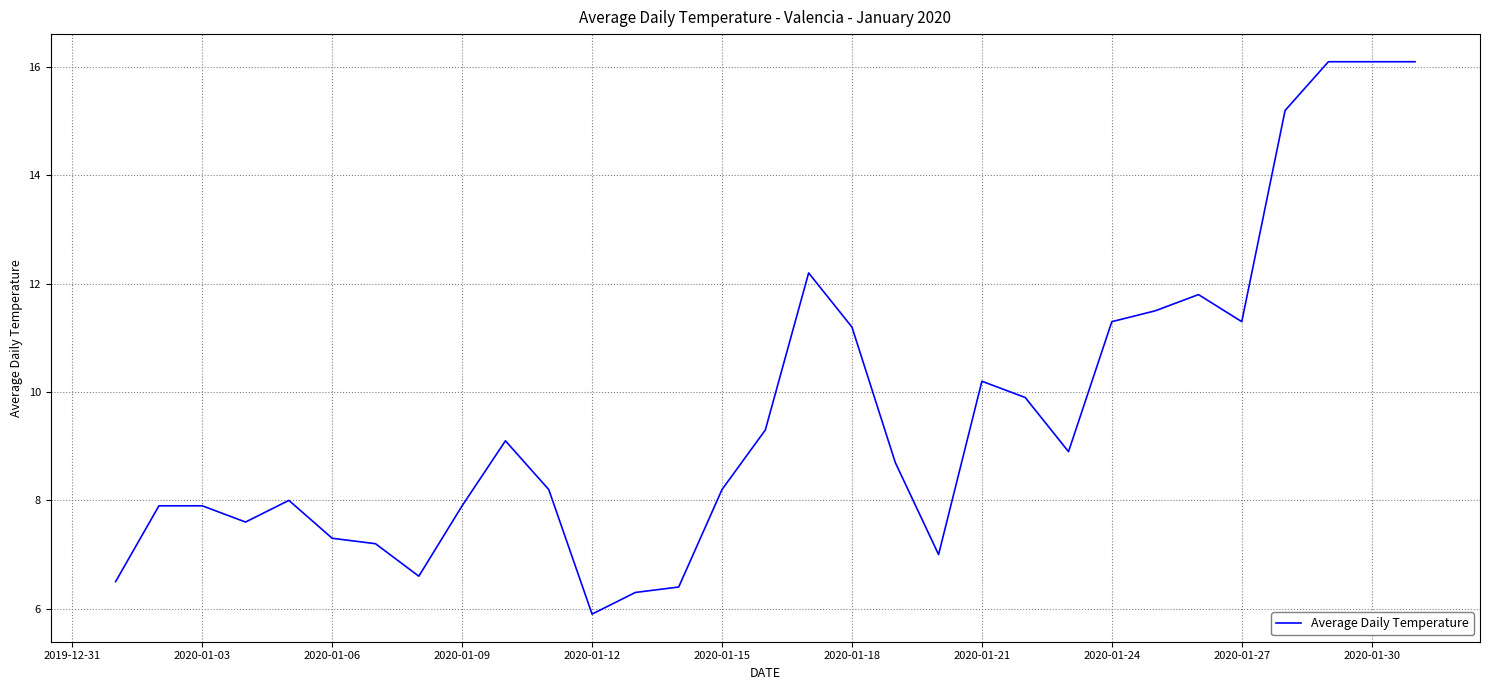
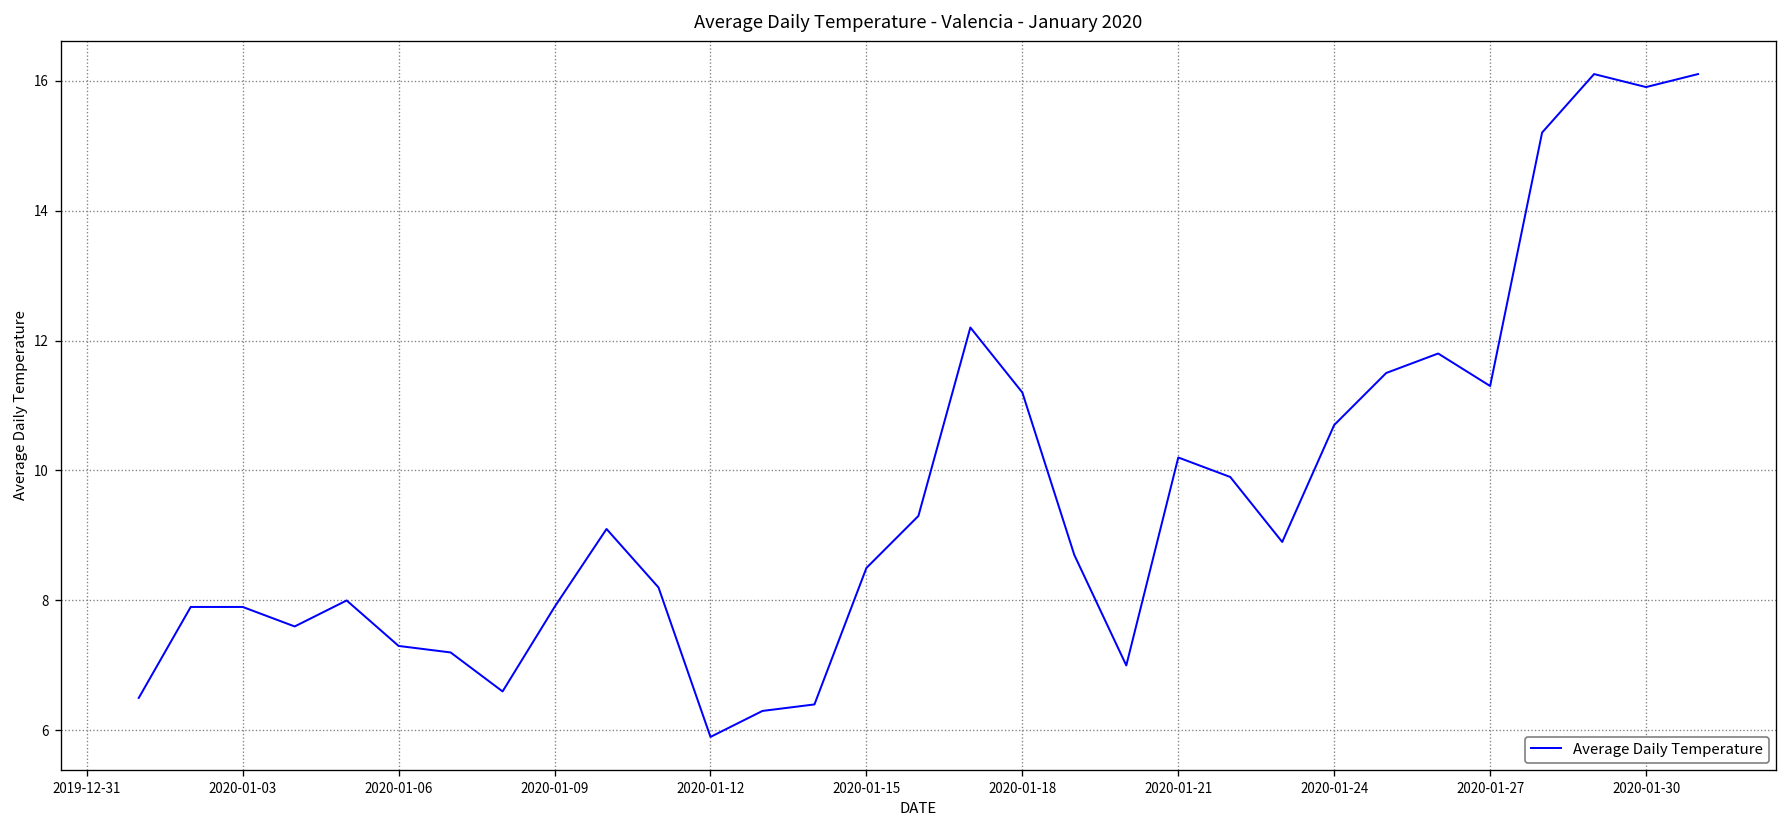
2020-01-15: 8.2 -> 8.5
2020-01-24: 11.3 -> 10.7
2020-01-30: 16.1 -> 15.9
